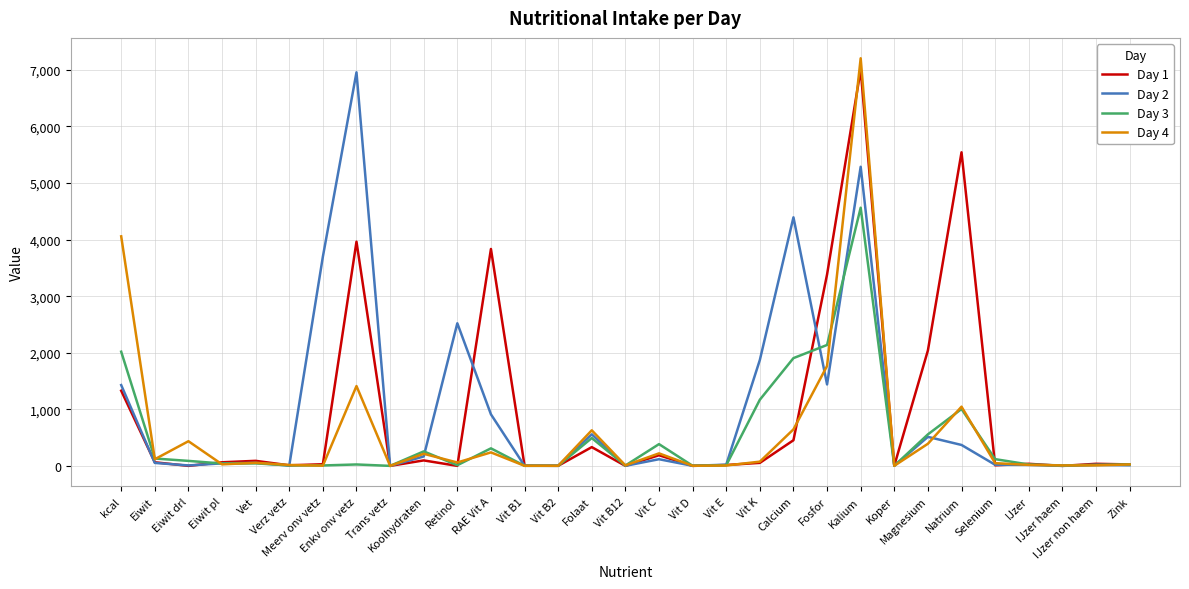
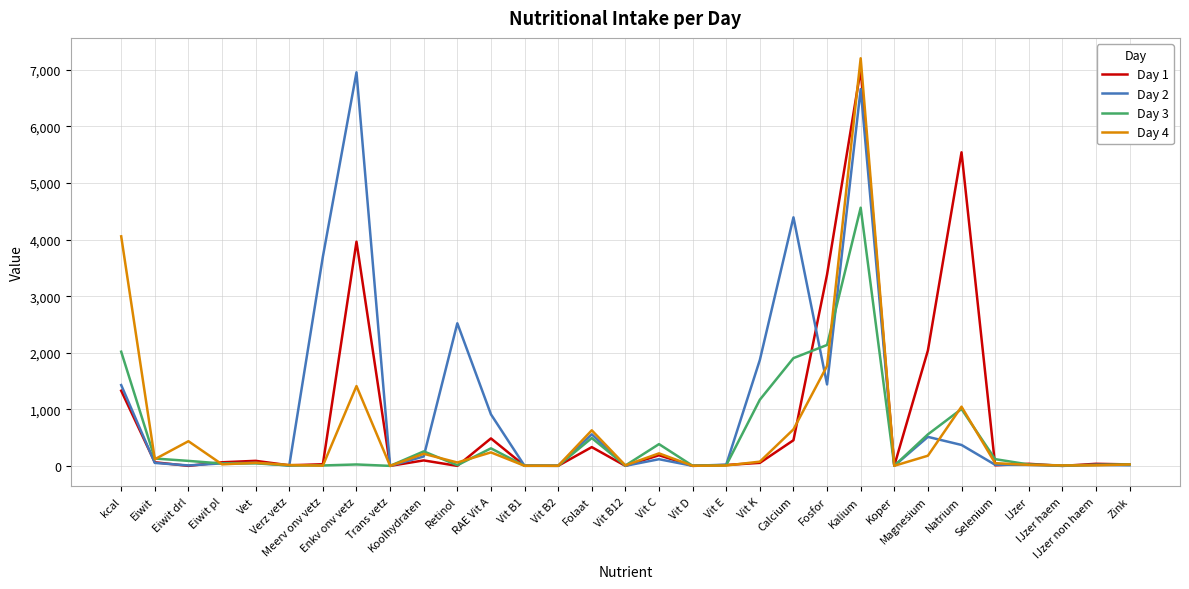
Day 1, RAE Vit A: 3,800 -> 500
Day 2, Kalium: 5,300 -> 6,700
Day 4, Magnesium: 400 -> 200
